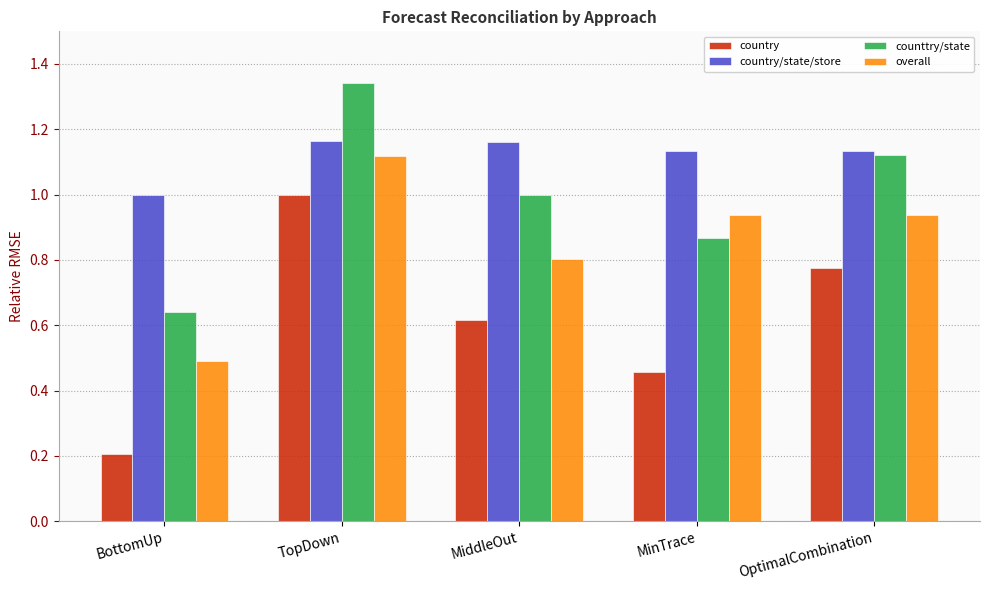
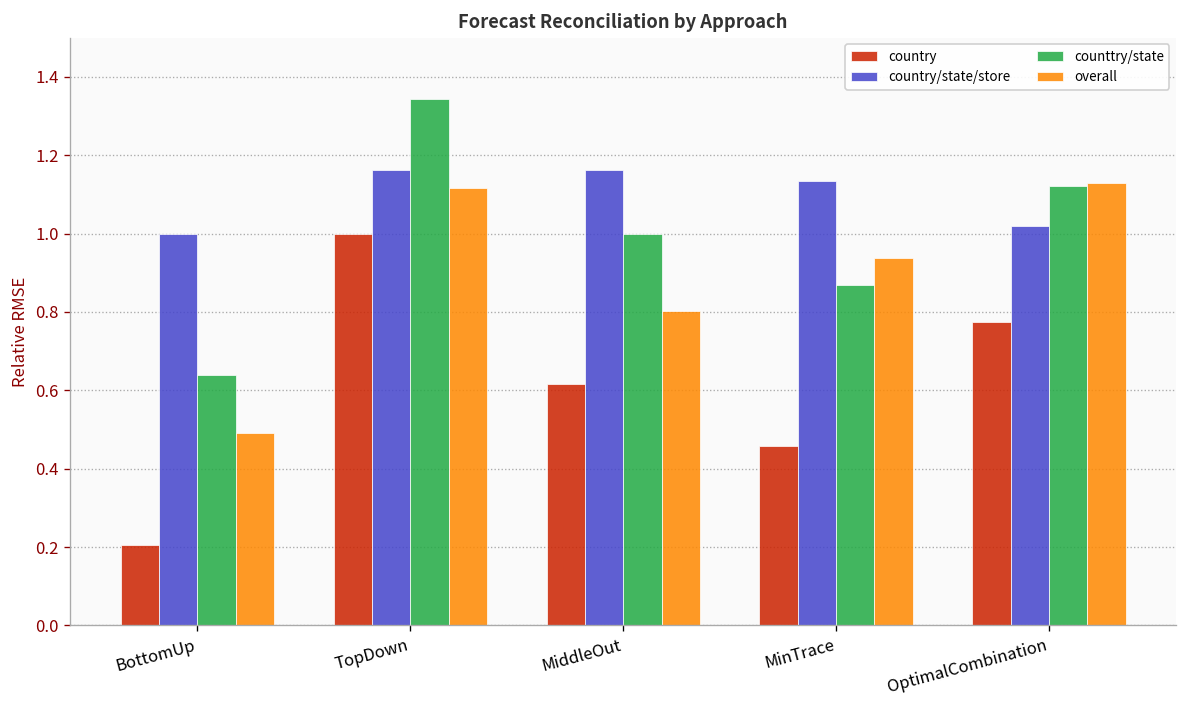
country/state/store, OptimalCombination: 1.13 -> 1.02
overall, OptimalCombination: 0.94 -> 1.13
